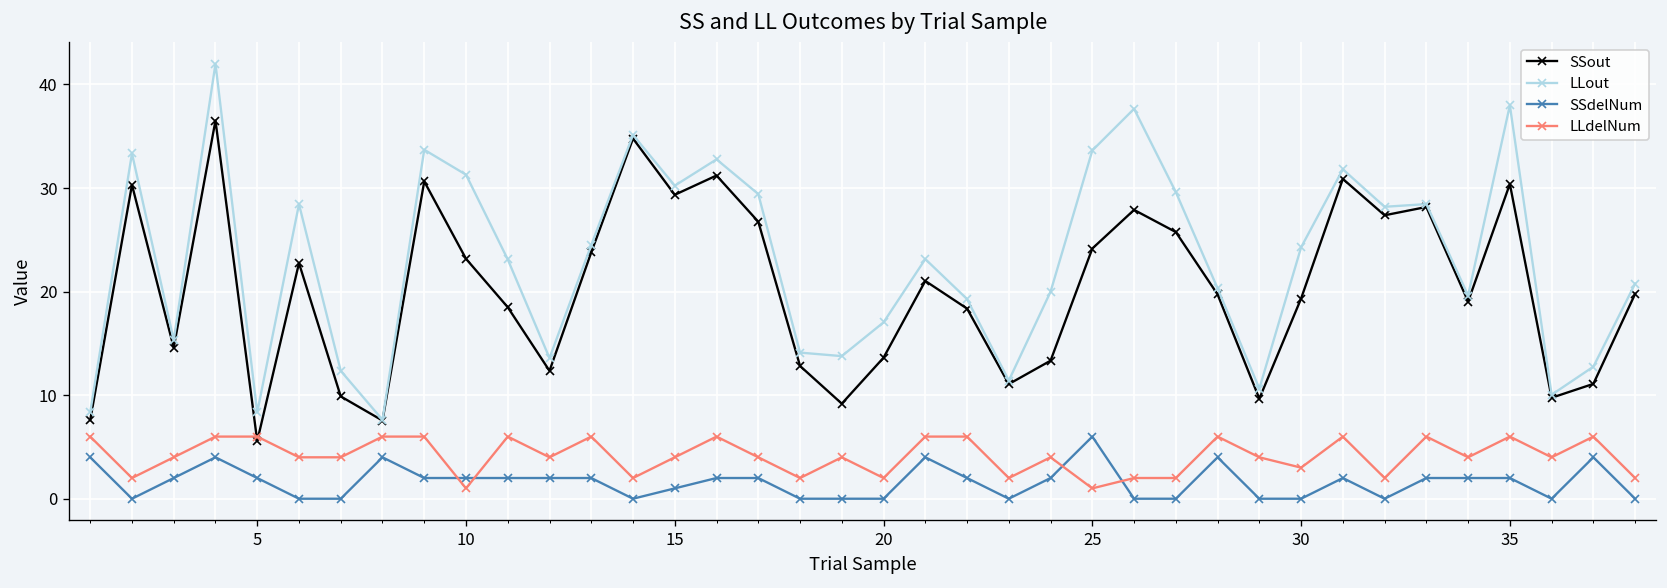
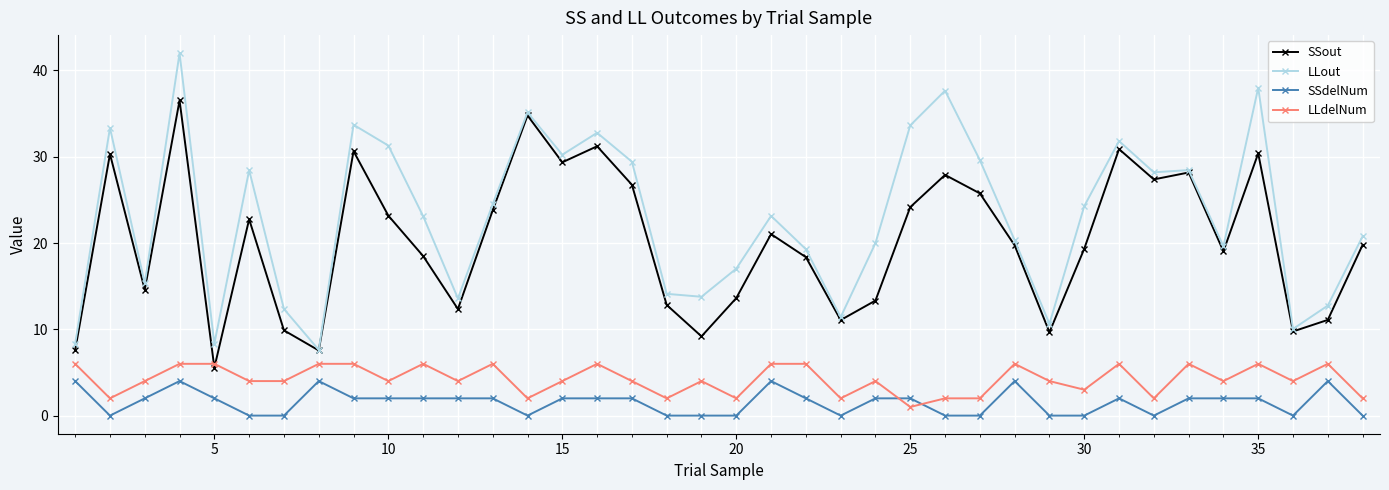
LLdelNum, 10: 1 -> 4
SSdelNum, 15: 1 -> 2
SSdelNum, 25: 6 -> 2
